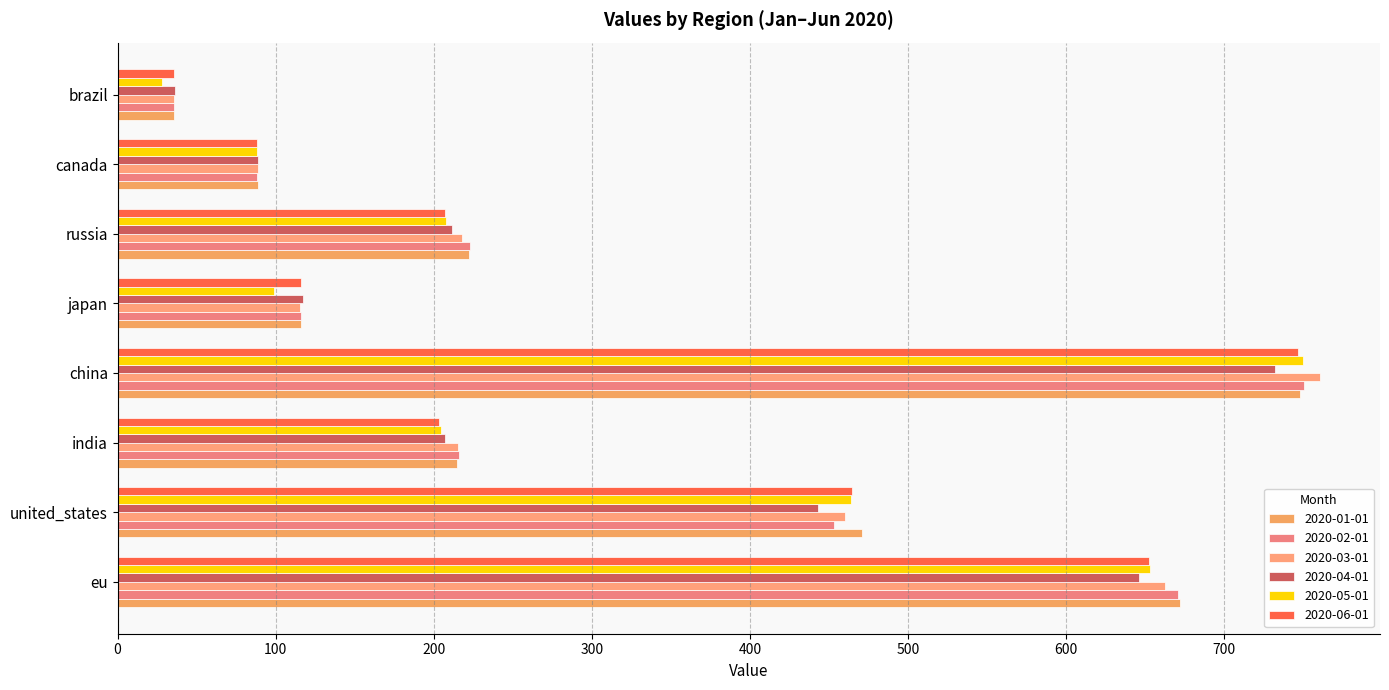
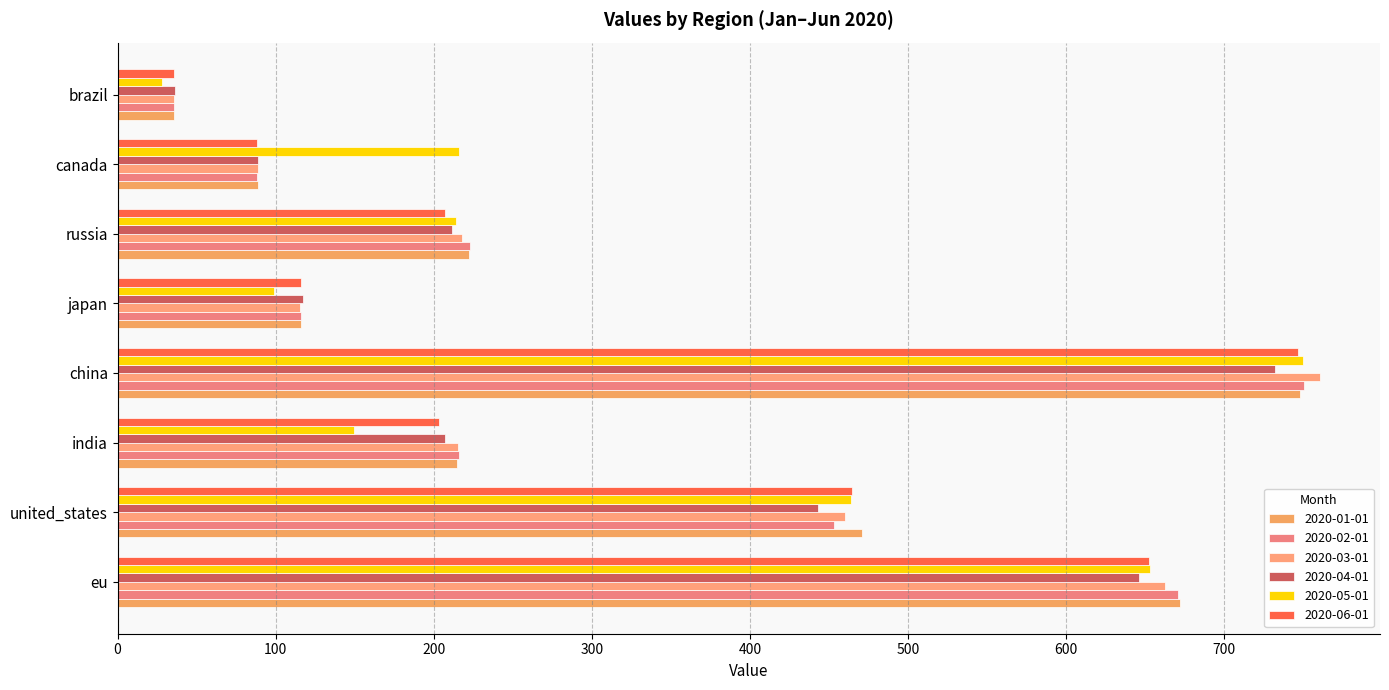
2020-05-01, canada: 88 -> 216
2020-05-01, russia: 208 -> 214
2020-05-01, india: 205 -> 150
